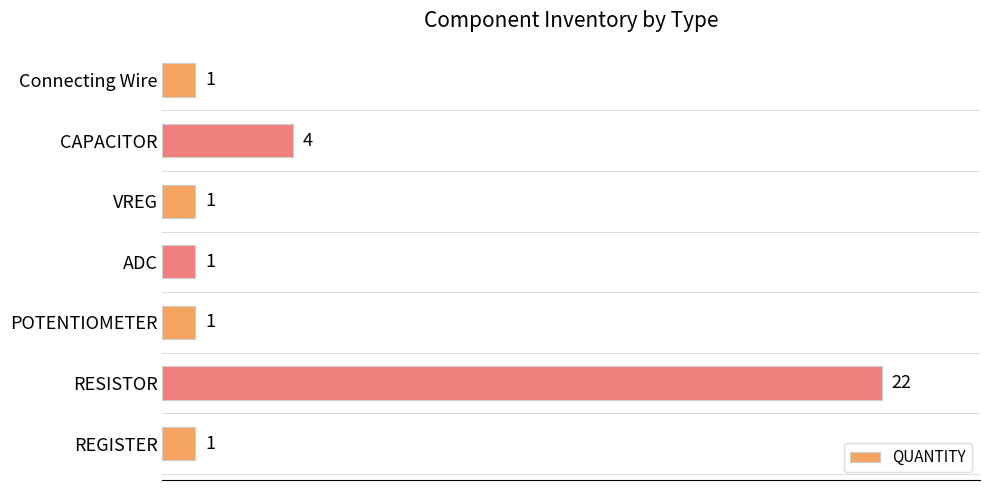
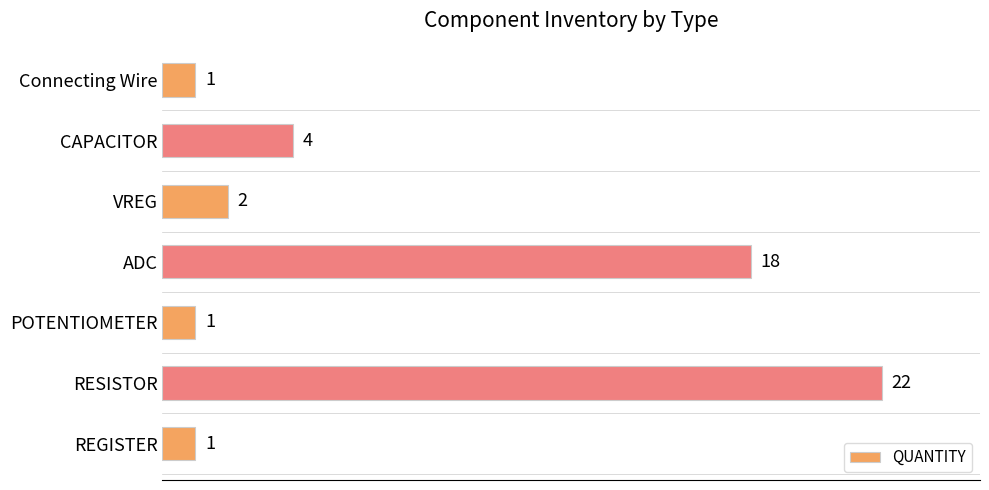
VREG: 1 -> 2
ADC: 1 -> 18
